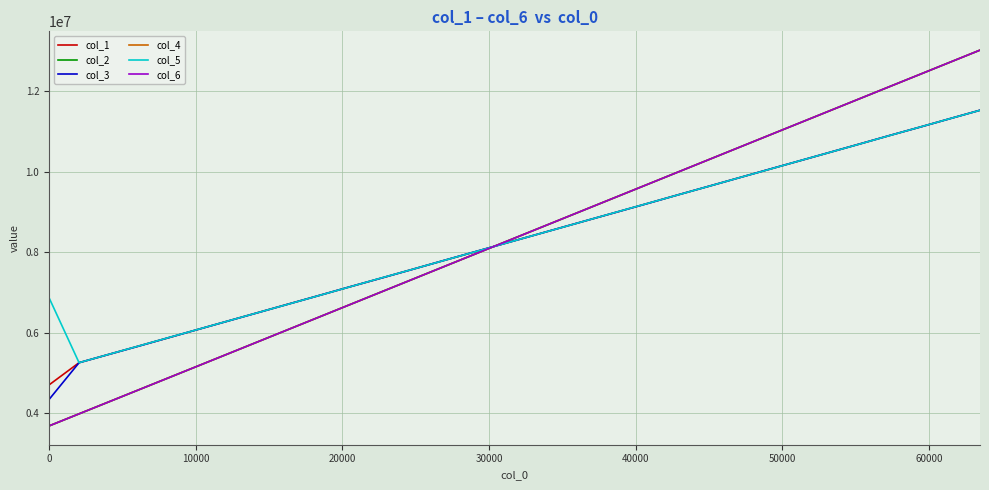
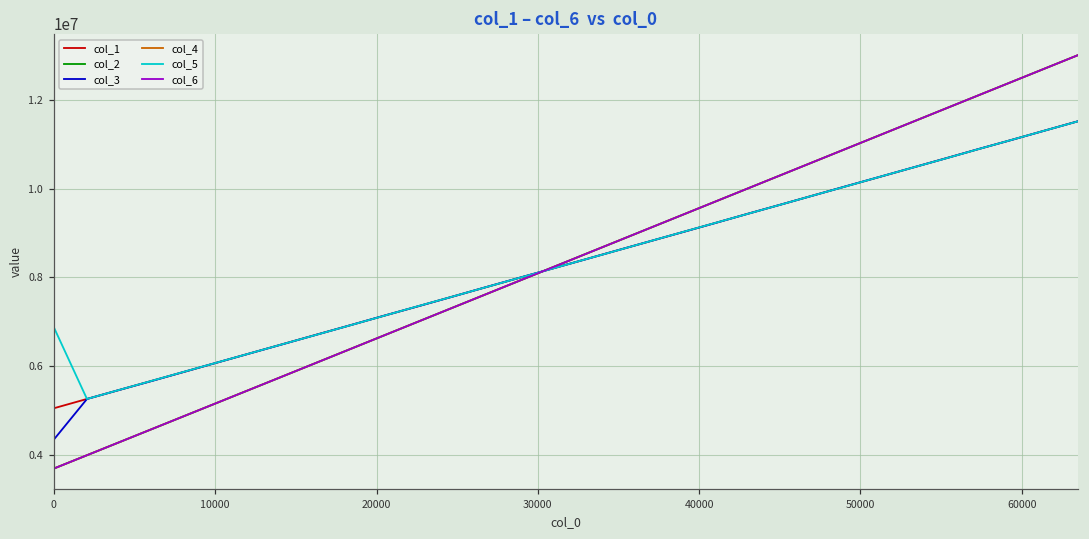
col_1, 0: 4700000 -> 5000000
